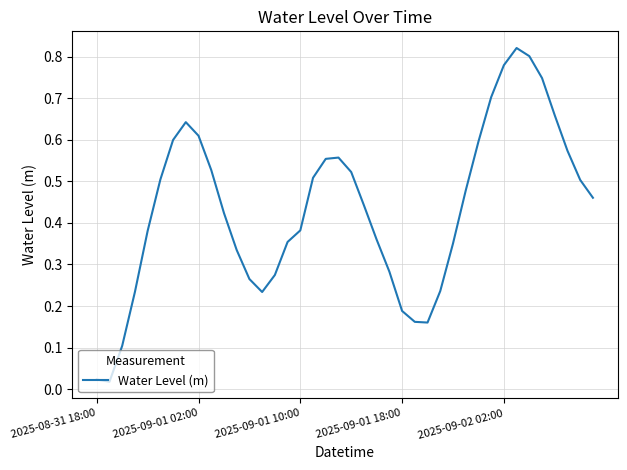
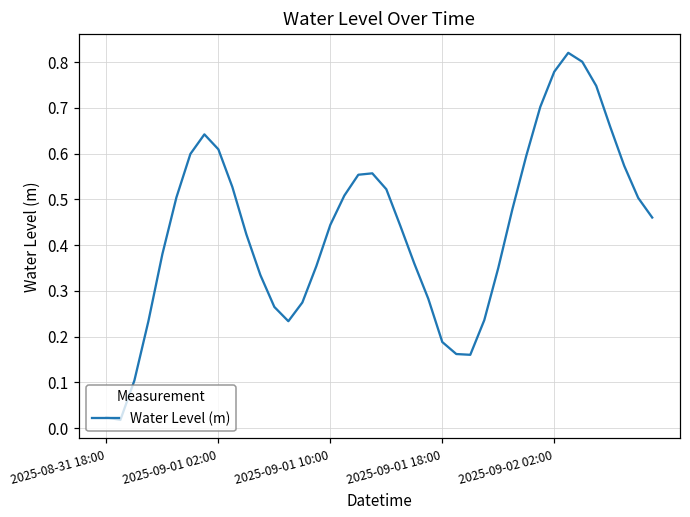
2025-09-01 10:00: 0.38 -> 0.44
